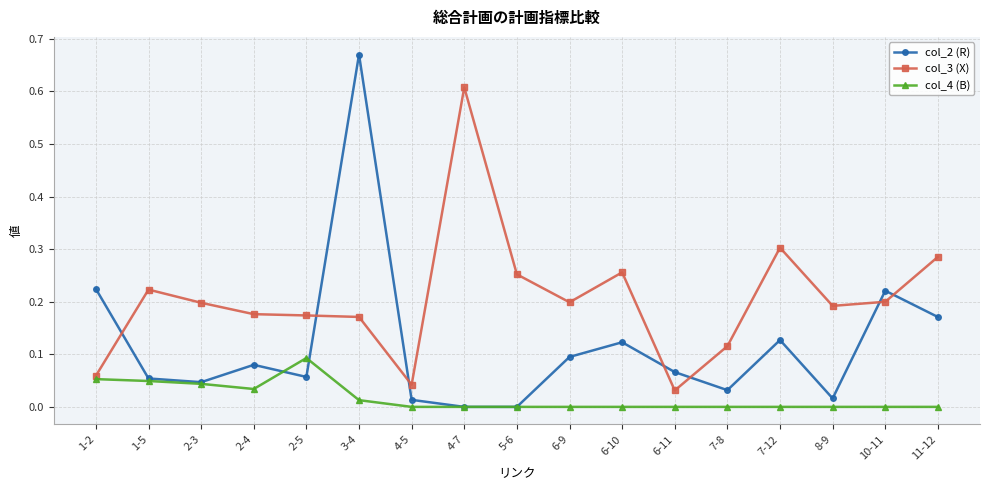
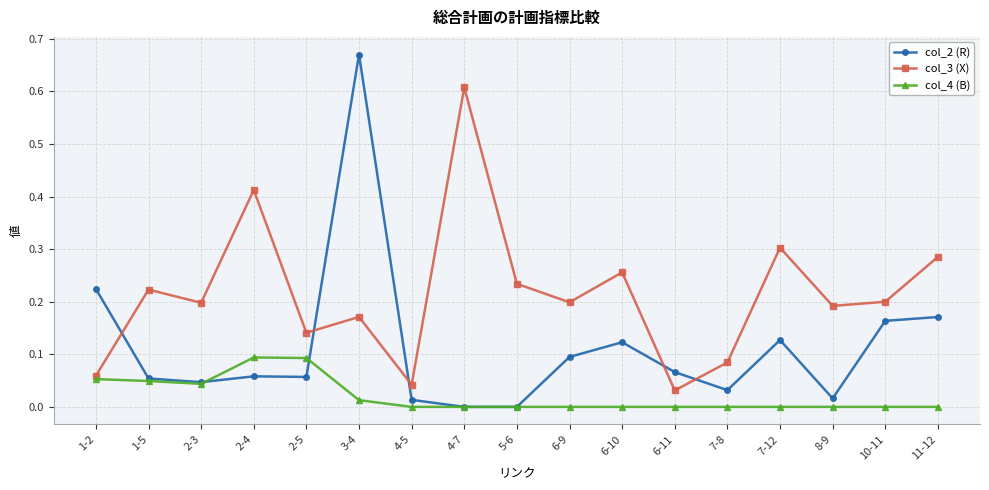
col_2 (R), 2-4: 0.08 -> 0.06
col_3 (X), 2-4: 0.18 -> 0.41
col_4 (B), 2-4: 0.03 -> 0.09
col_3 (X), 2-5: 0.17 -> 0.14
col_3 (X), 5-6: 0.25 -> 0.23
col_3 (X), 7-8: 0.12 -> 0.08
col_2 (R), 10-11: 0.22 -> 0.16
